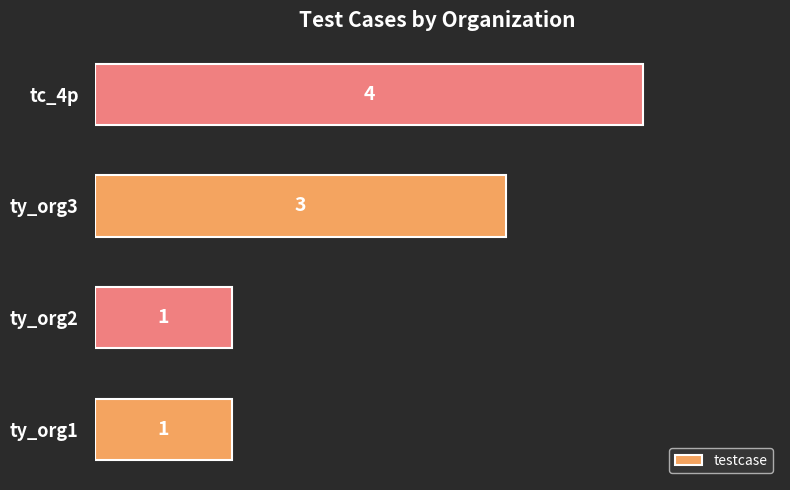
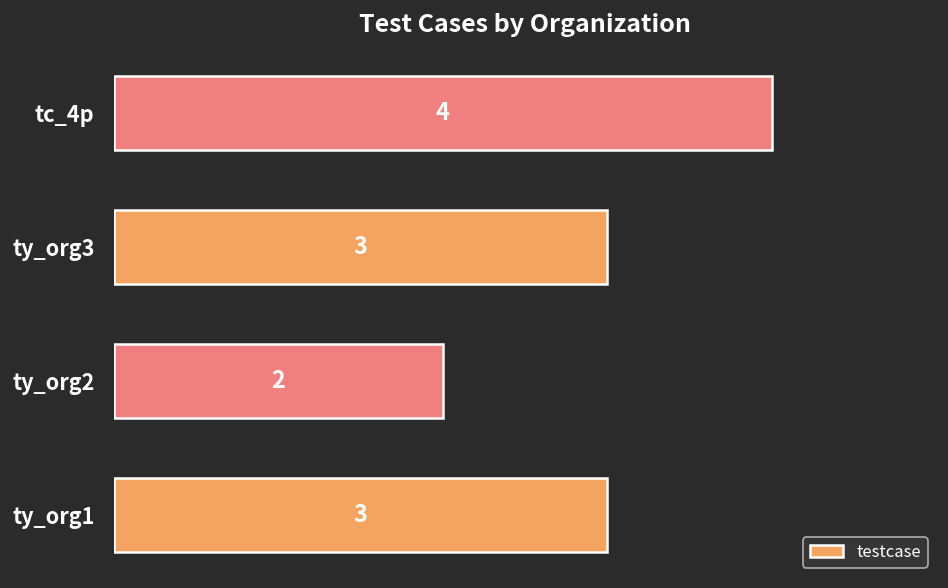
ty_org2: 1 -> 2
ty_org1: 1 -> 3
